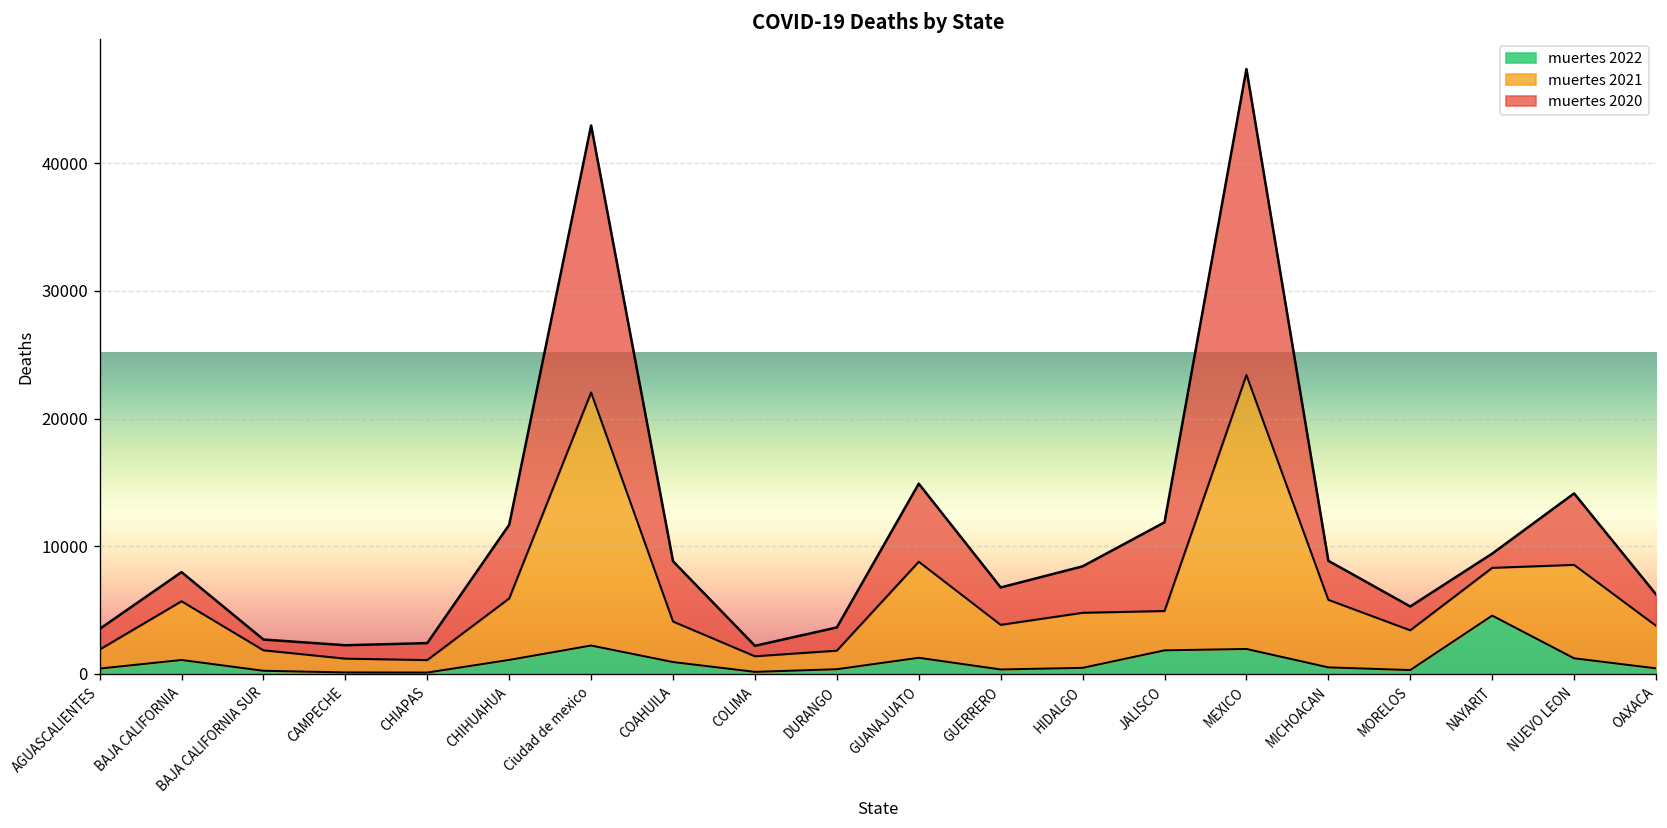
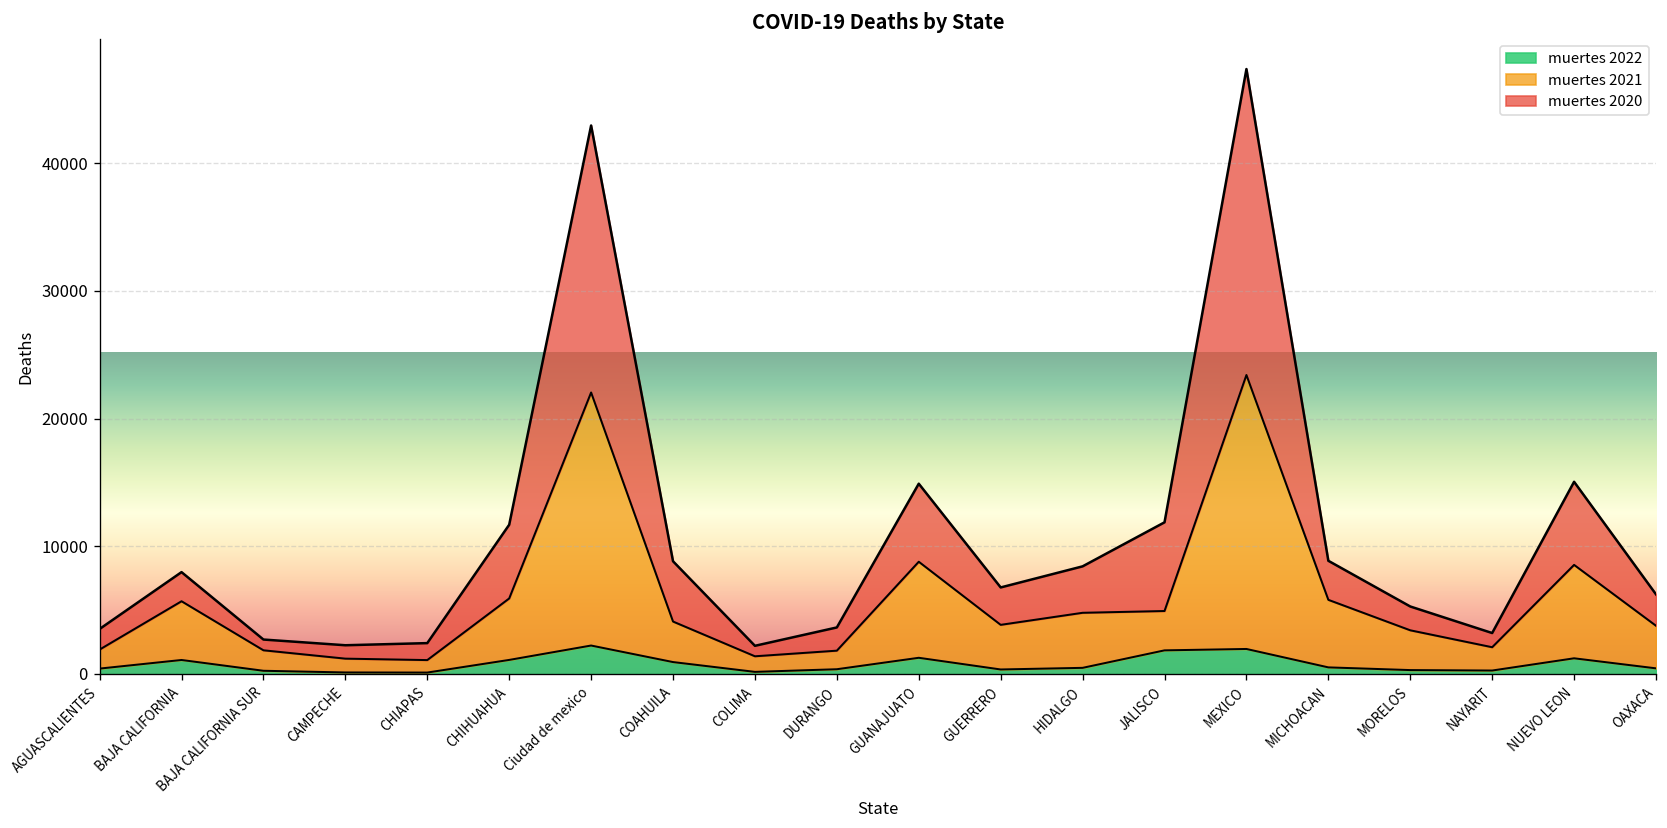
muertes 2022, NAYARIT: 4600 -> 300
muertes 2021, NAYARIT: 3700 -> 1800
muertes 2020, NUEVO LEON: 5600 -> 6500
